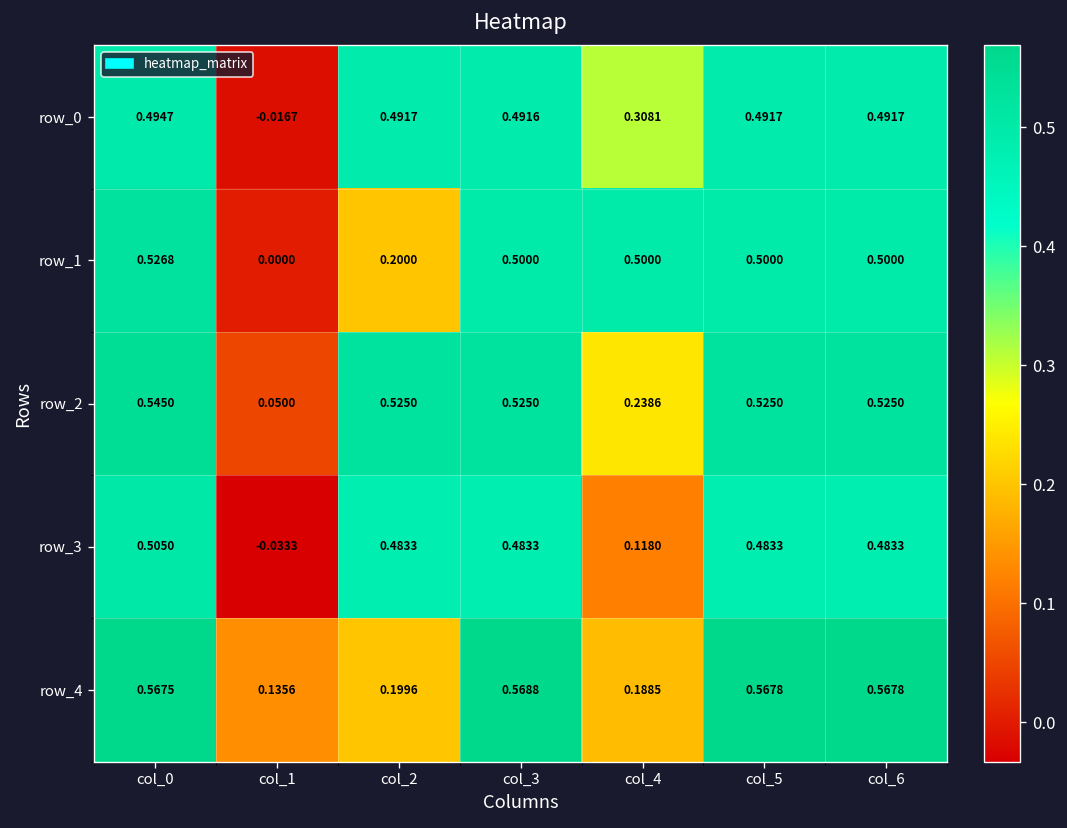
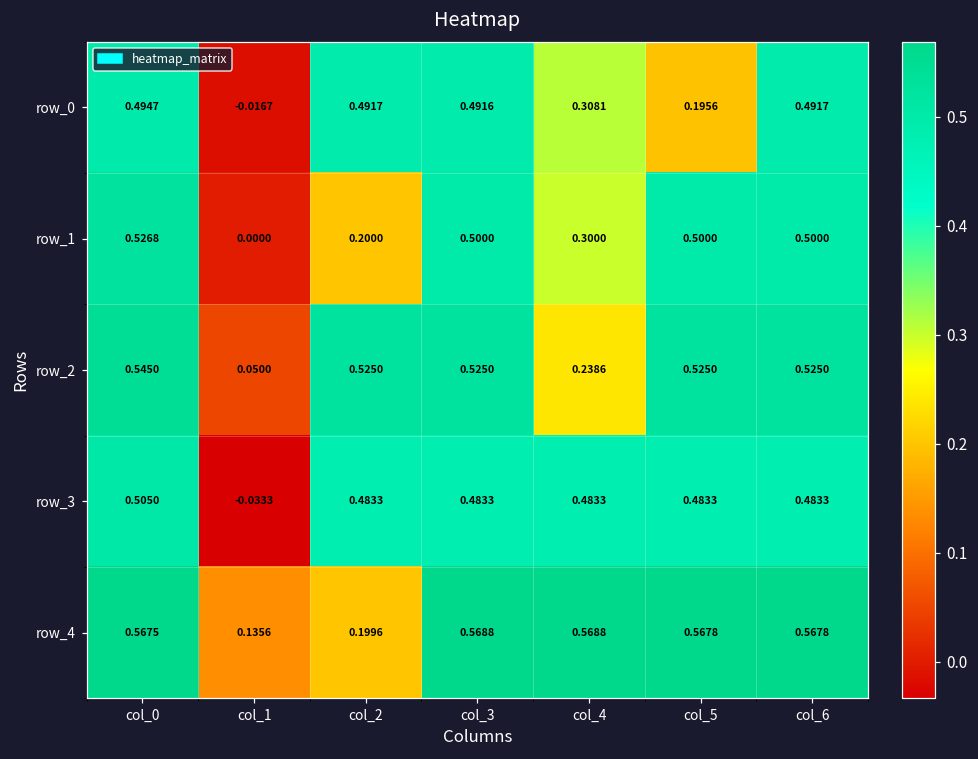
row_0, col_5: 0.4917 -> 0.1956
row_1, col_4: 0.5000 -> 0.3000
row_3, col_4: 0.1180 -> 0.4833
row_4, col_4: 0.1885 -> 0.5688
